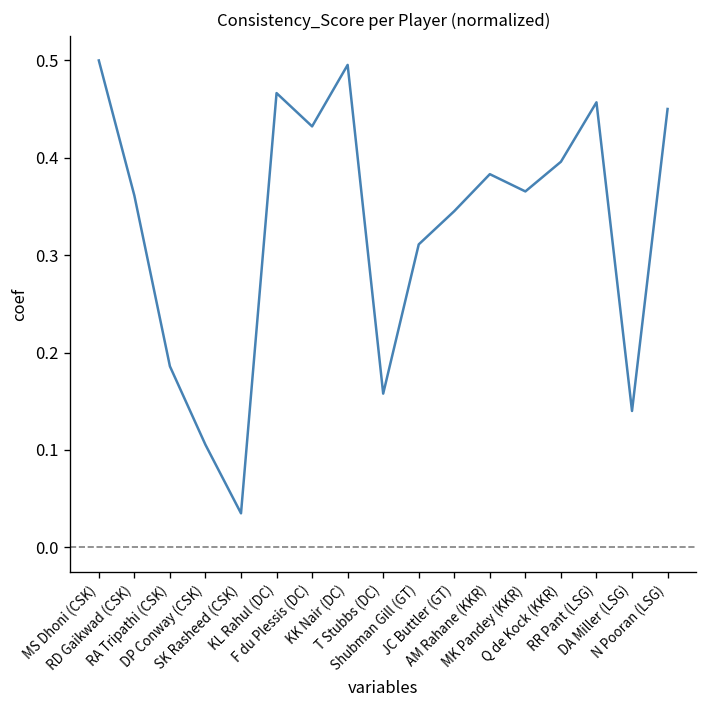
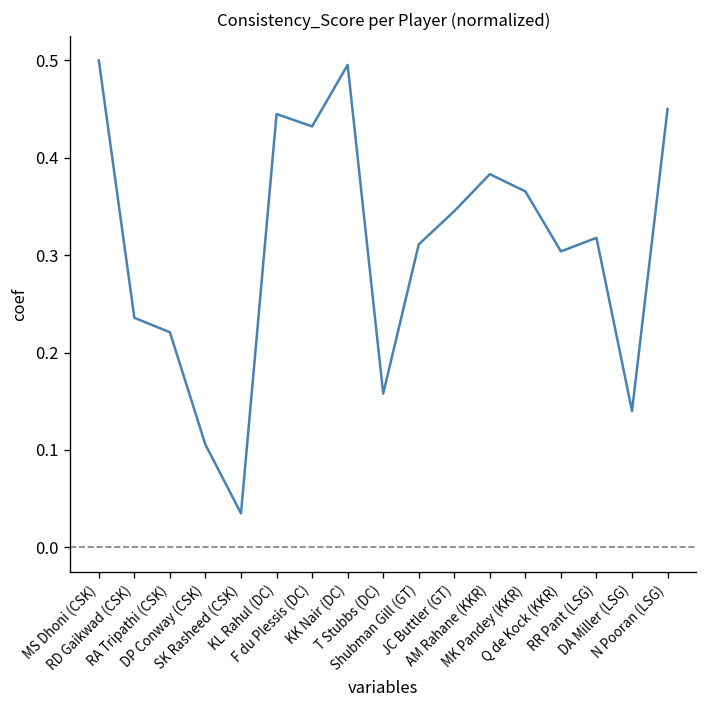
RD Gaikwad (CSK): 0.36 -> 0.24
RA Tripathi (CSK): 0.19 -> 0.22
KL Rahul (DC): 0.47 -> 0.44
Q de Kock (KKR): 0.40 -> 0.30
RR Pant (LSG): 0.46 -> 0.32
